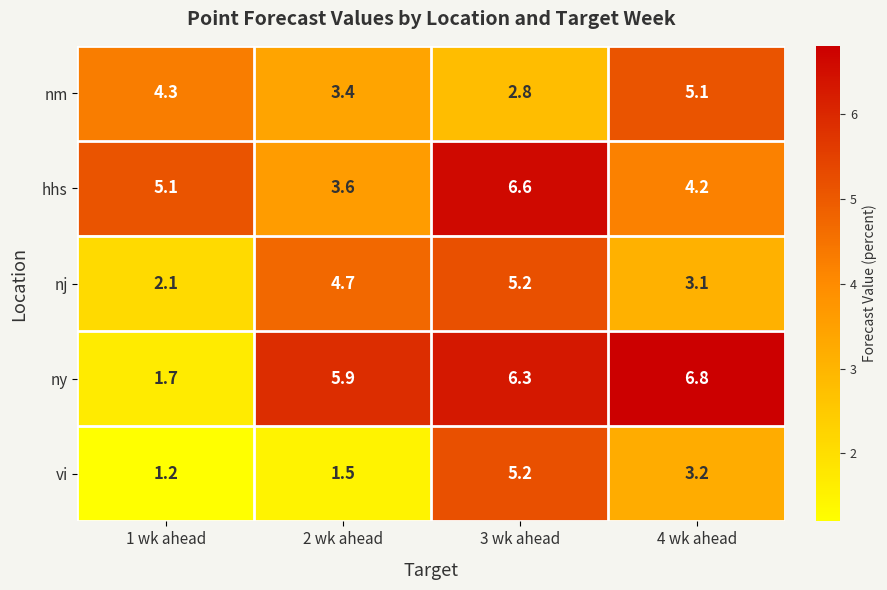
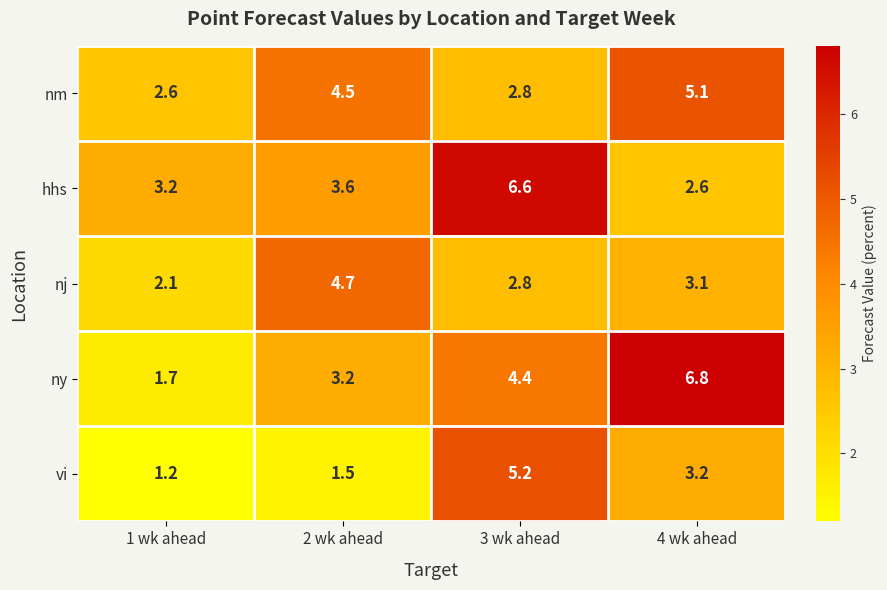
nm, 1 wk ahead: 4.3 -> 2.6
nm, 2 wk ahead: 3.4 -> 4.5
hhs, 1 wk ahead: 5.1 -> 3.2
hhs, 4 wk ahead: 4.2 -> 2.6
nj, 3 wk ahead: 5.2 -> 2.8
ny, 2 wk ahead: 5.9 -> 3.2
ny, 3 wk ahead: 6.3 -> 4.4
